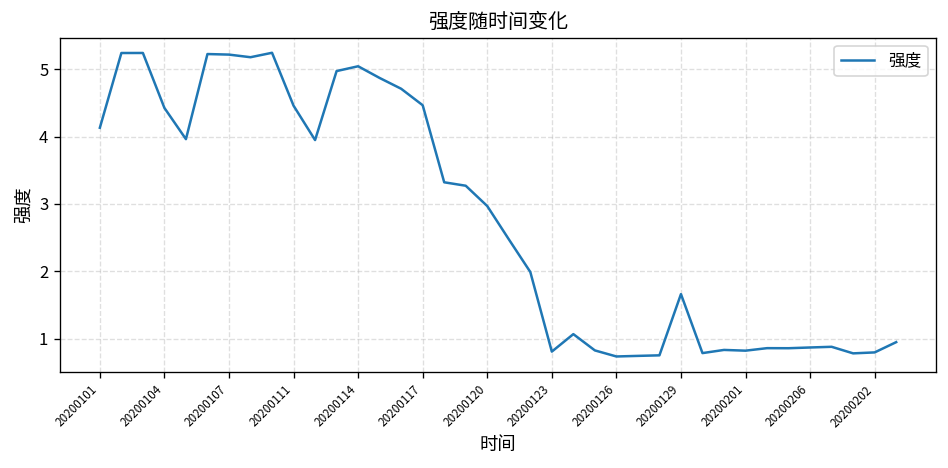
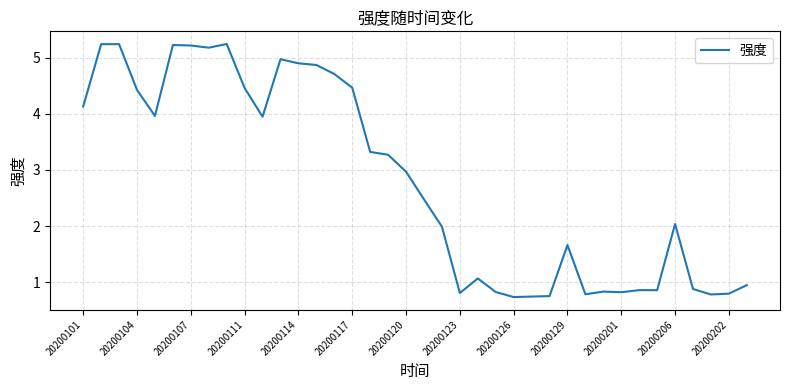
20200114: 5.0 -> 4.9
20200206: 0.9 -> 2.0
